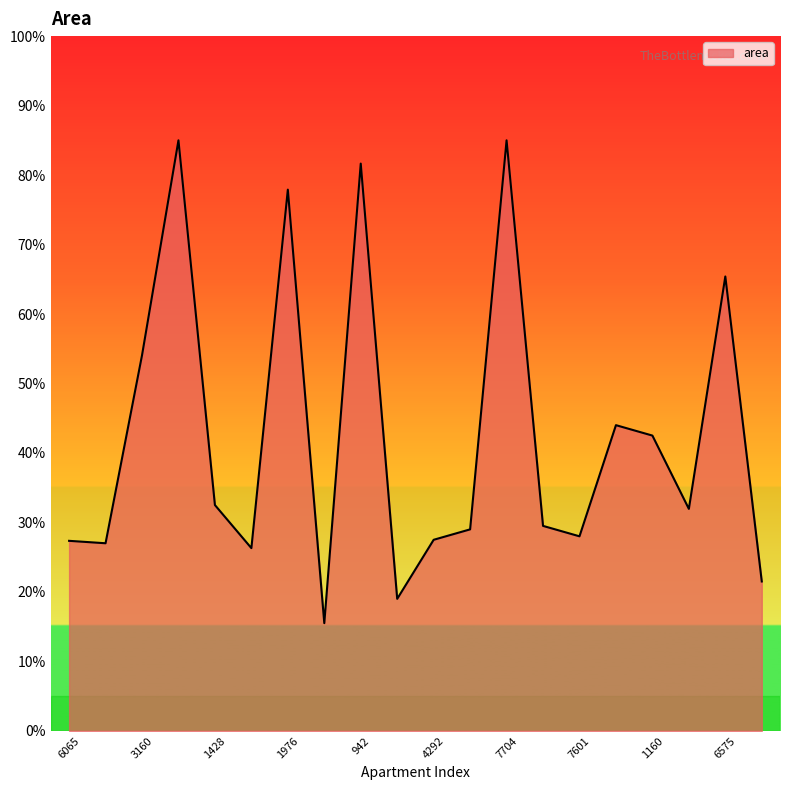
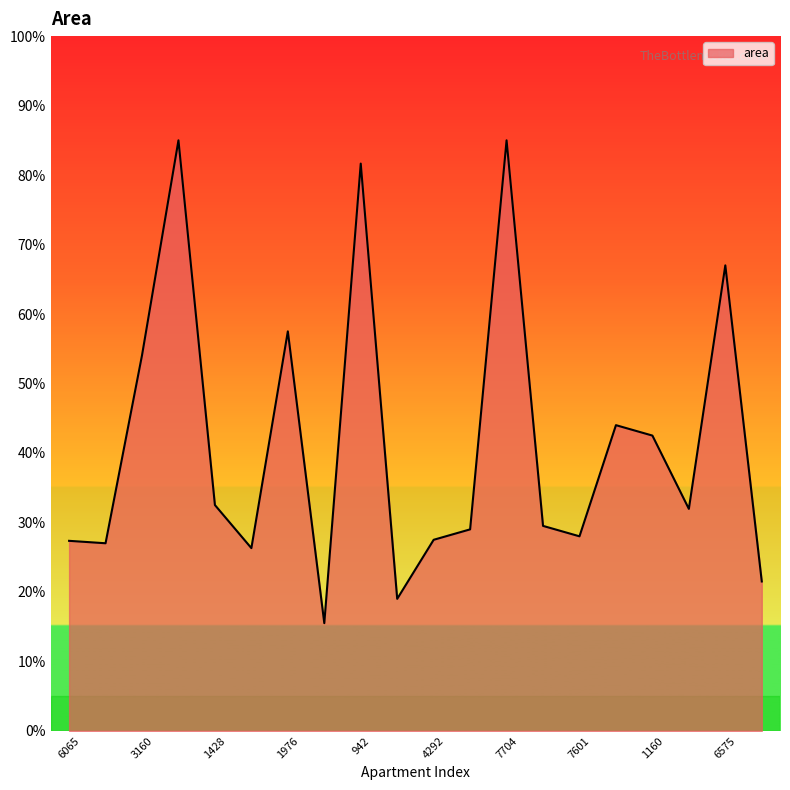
1976: 78% -> 58%
6575: 65% -> 67%
